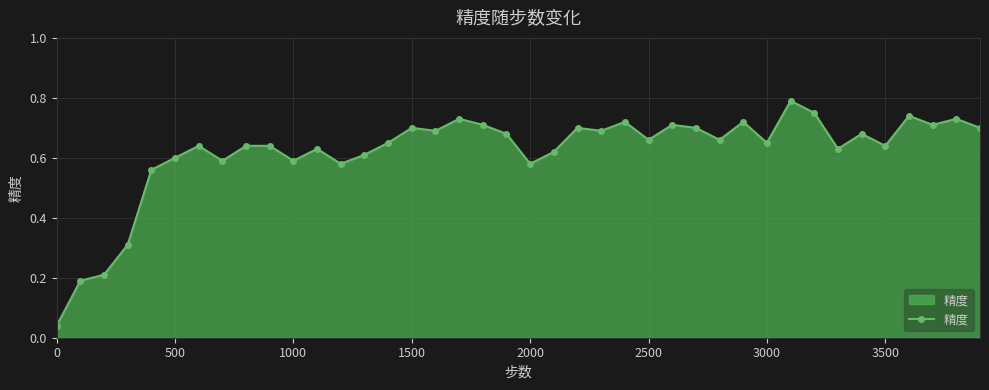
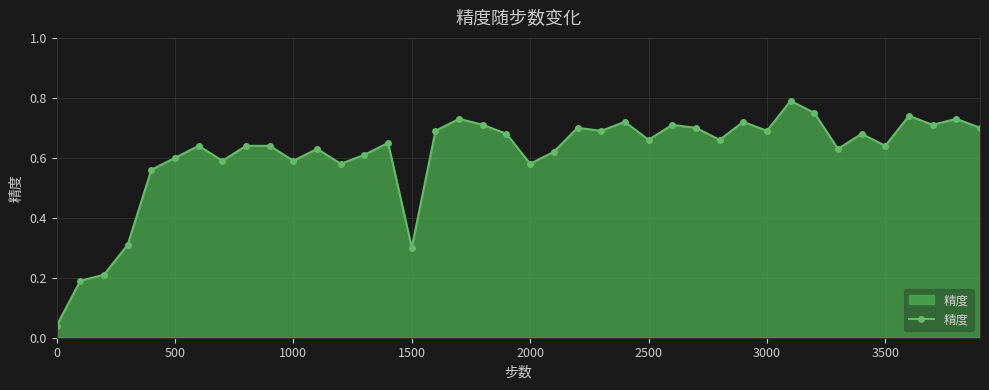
1500: 0.7 -> 0.3
3000: 0.65 -> 0.69
